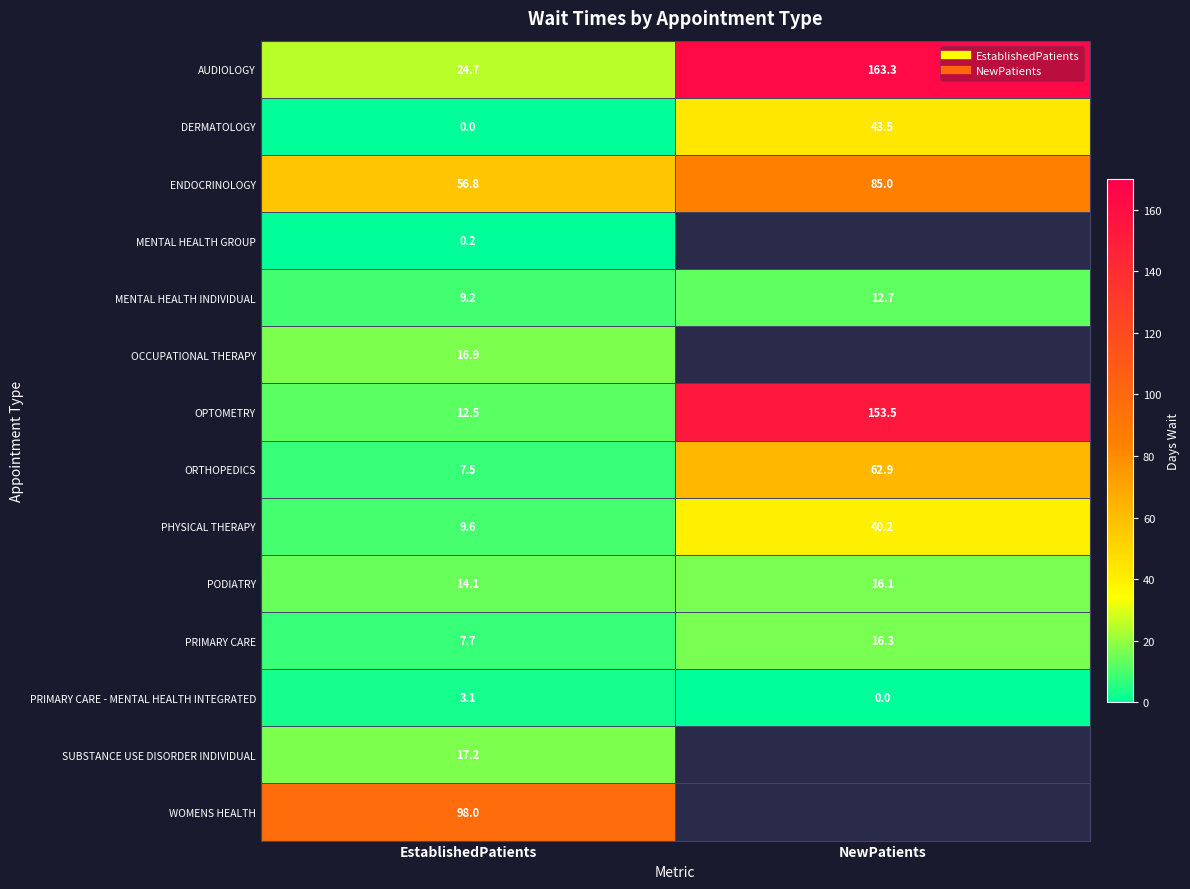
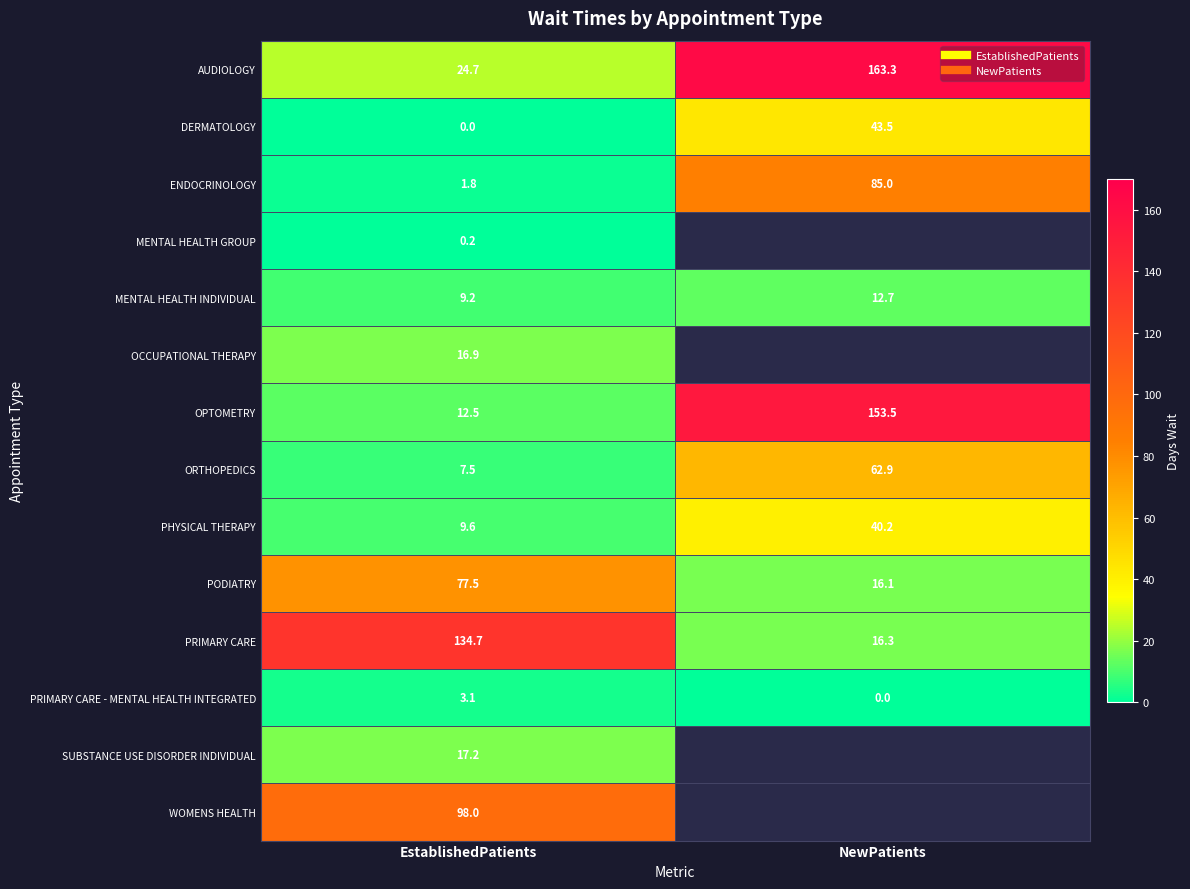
ENDOCRINOLOGY, EstablishedPatients: 56.8 -> 1.8
PODIATRY, EstablishedPatients: 14.1 -> 77.5
PRIMARY CARE, EstablishedPatients: 7.7 -> 134.7
